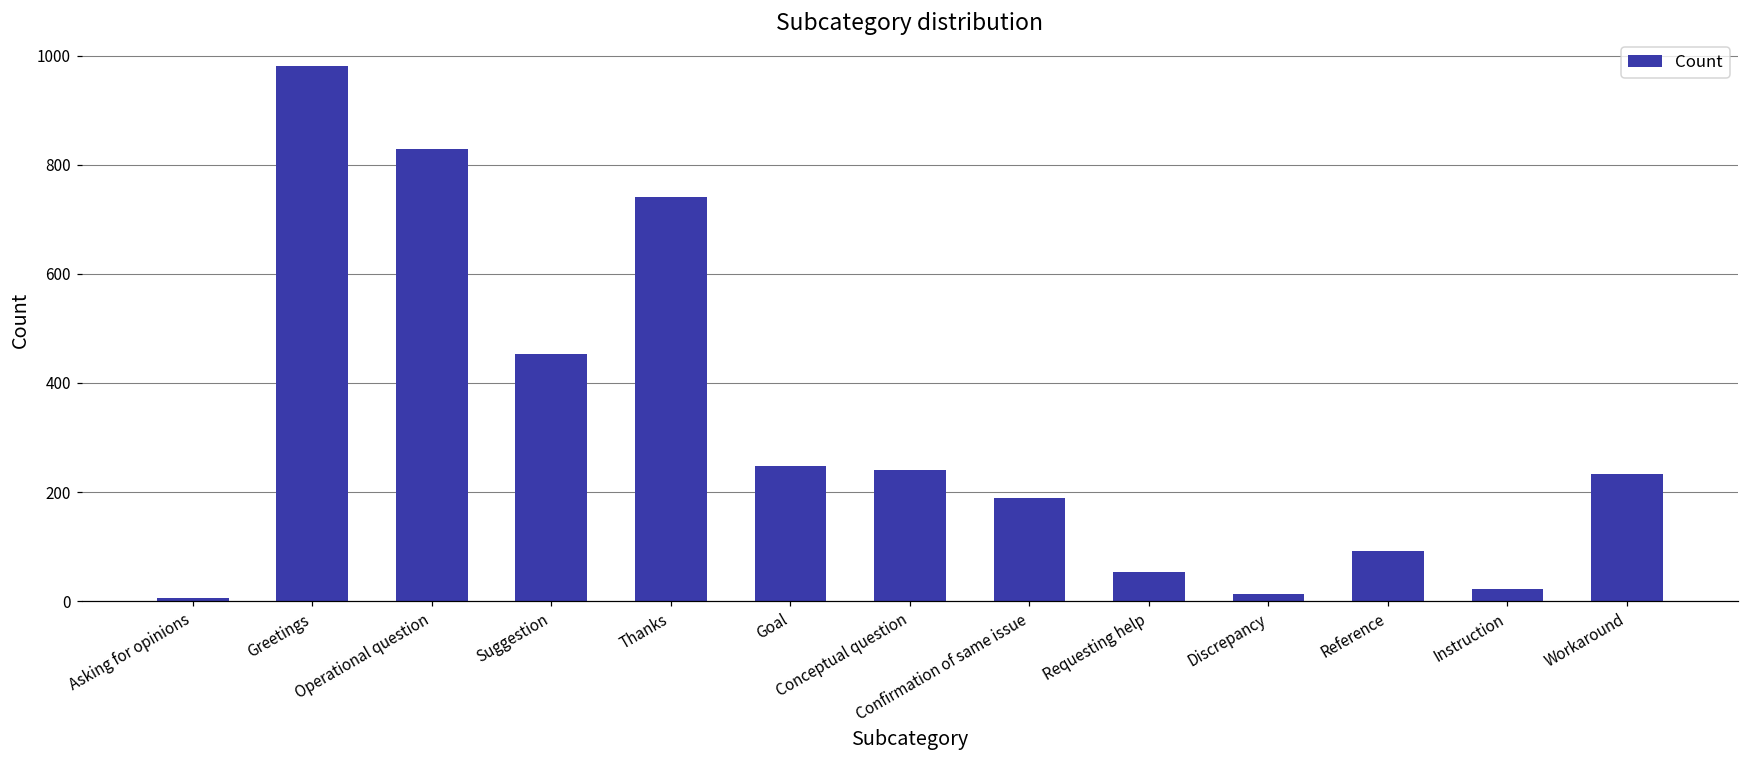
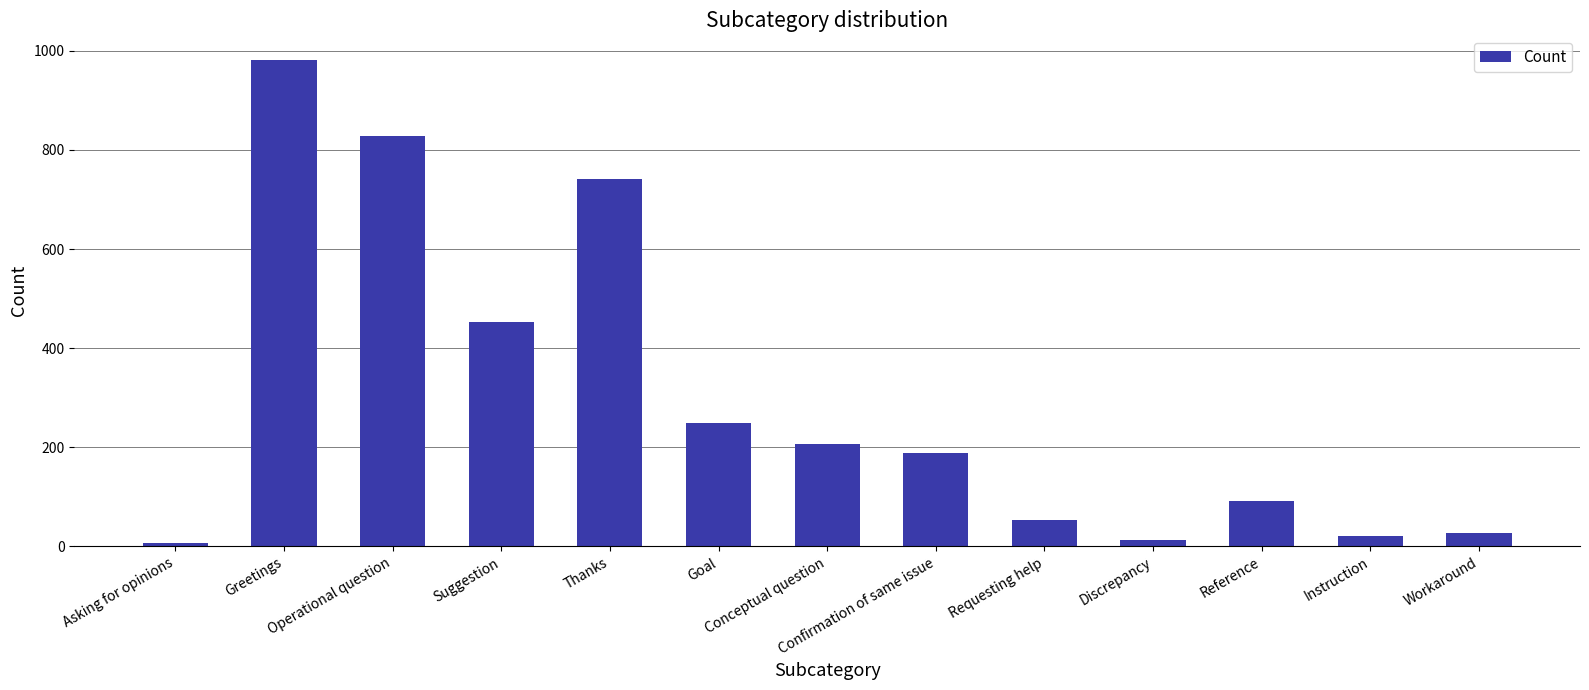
Conceptual question: 240 -> 210
Workaround: 230 -> 30
